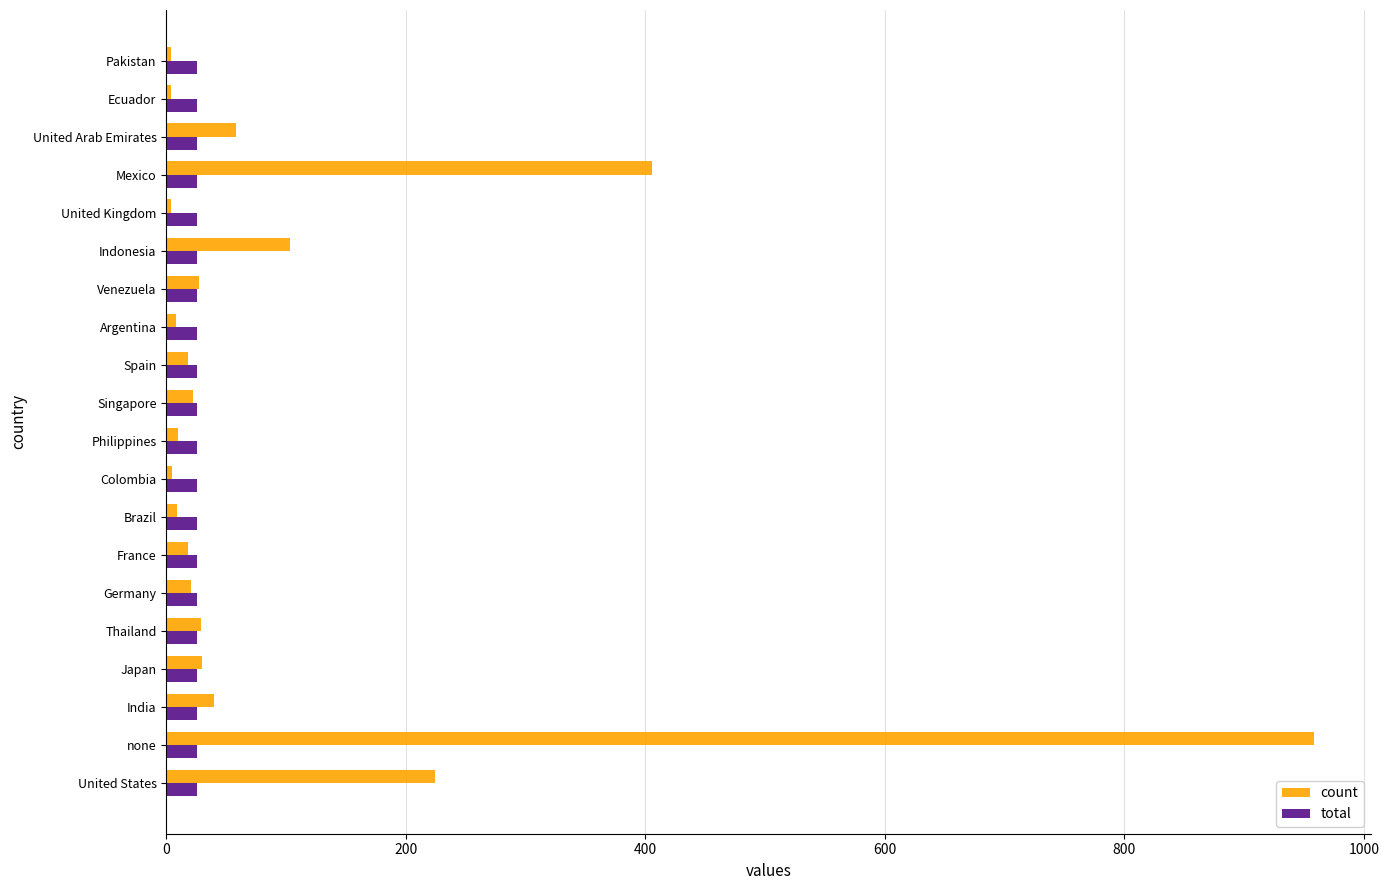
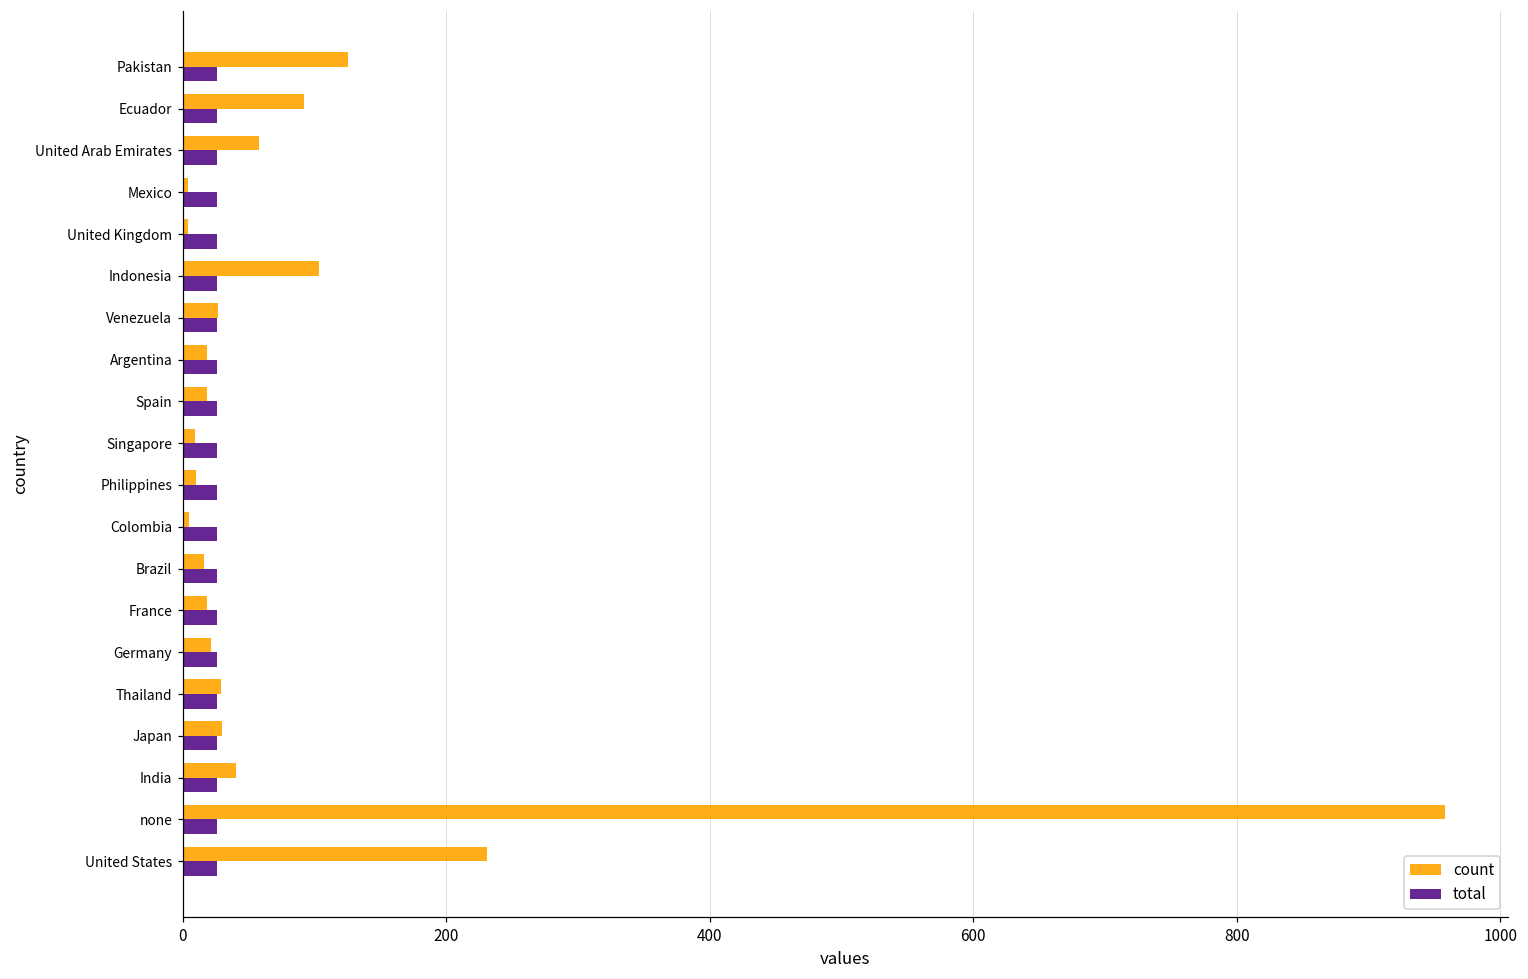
count, Pakistan: 4 -> 125
count, Ecuador: 4 -> 92
count, Mexico: 406 -> 4
count, Argentina: 8 -> 18
count, Singapore: 22 -> 9
count, Brazil: 9 -> 16
count, United States: 224 -> 231
